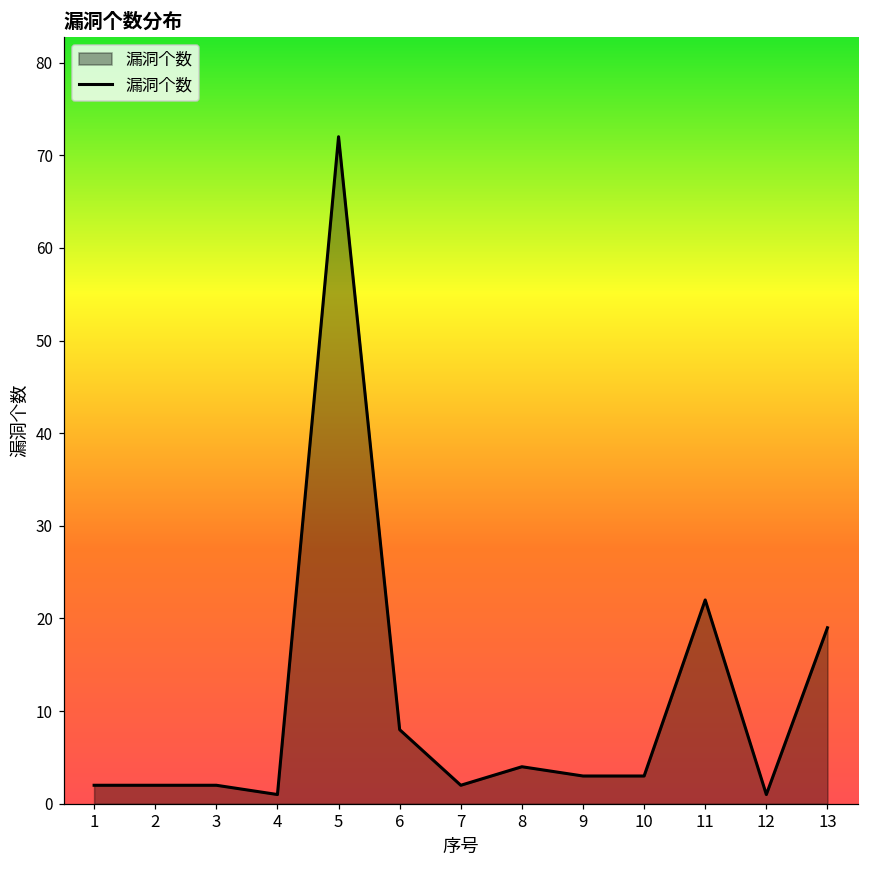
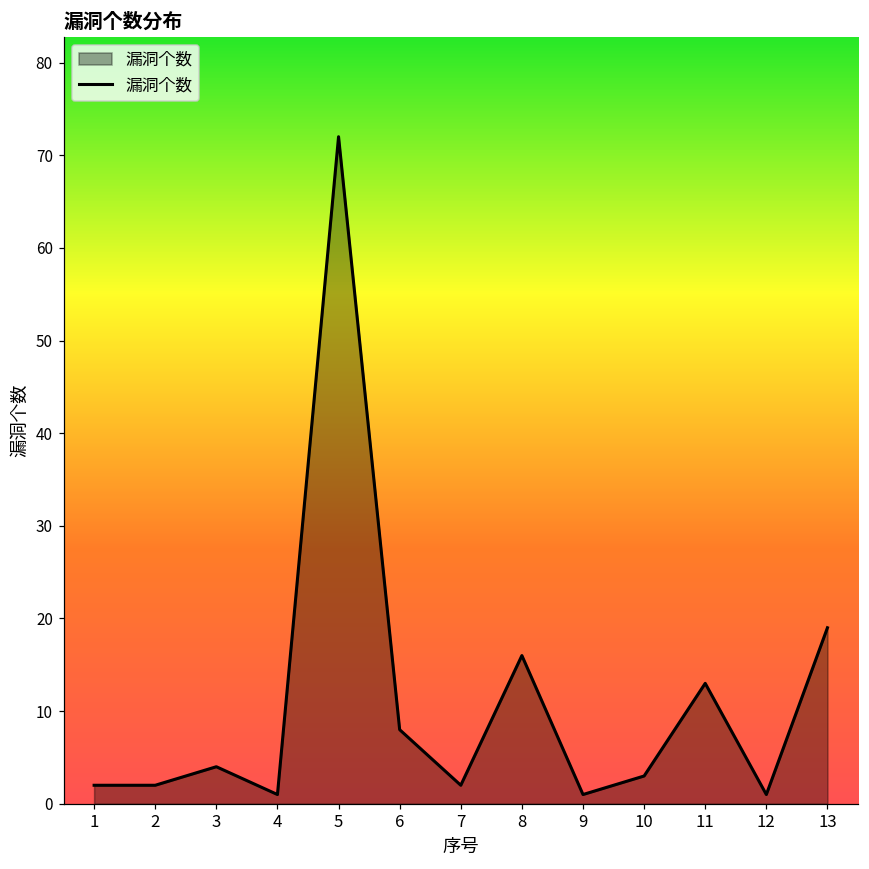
3: 2 -> 4
8: 4 -> 16
9: 3 -> 1
11: 22 -> 13
